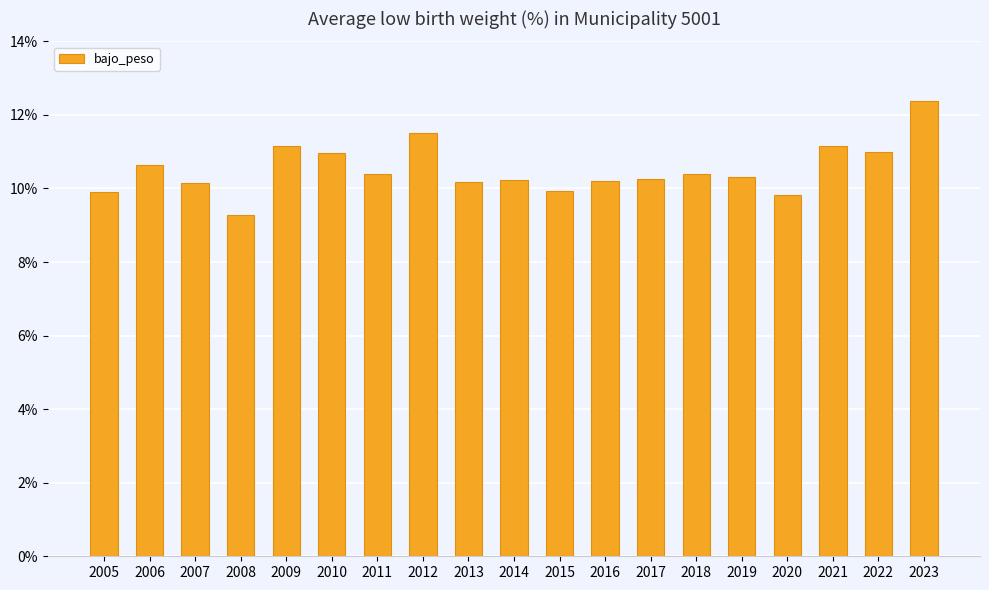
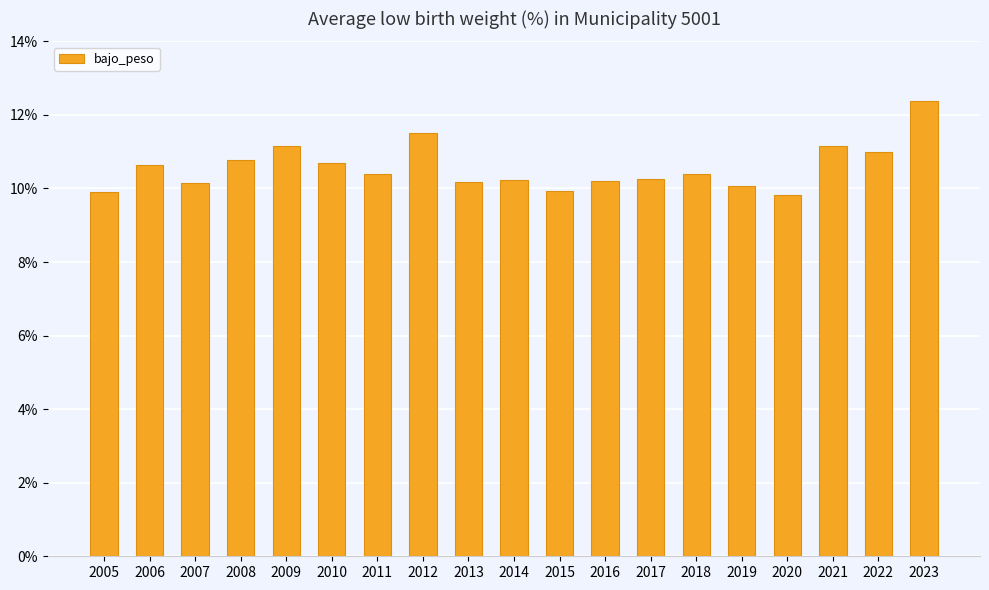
2008: 9.3% -> 10.8%
2010: 11.0% -> 10.7%
2019: 10.3% -> 10.1%
